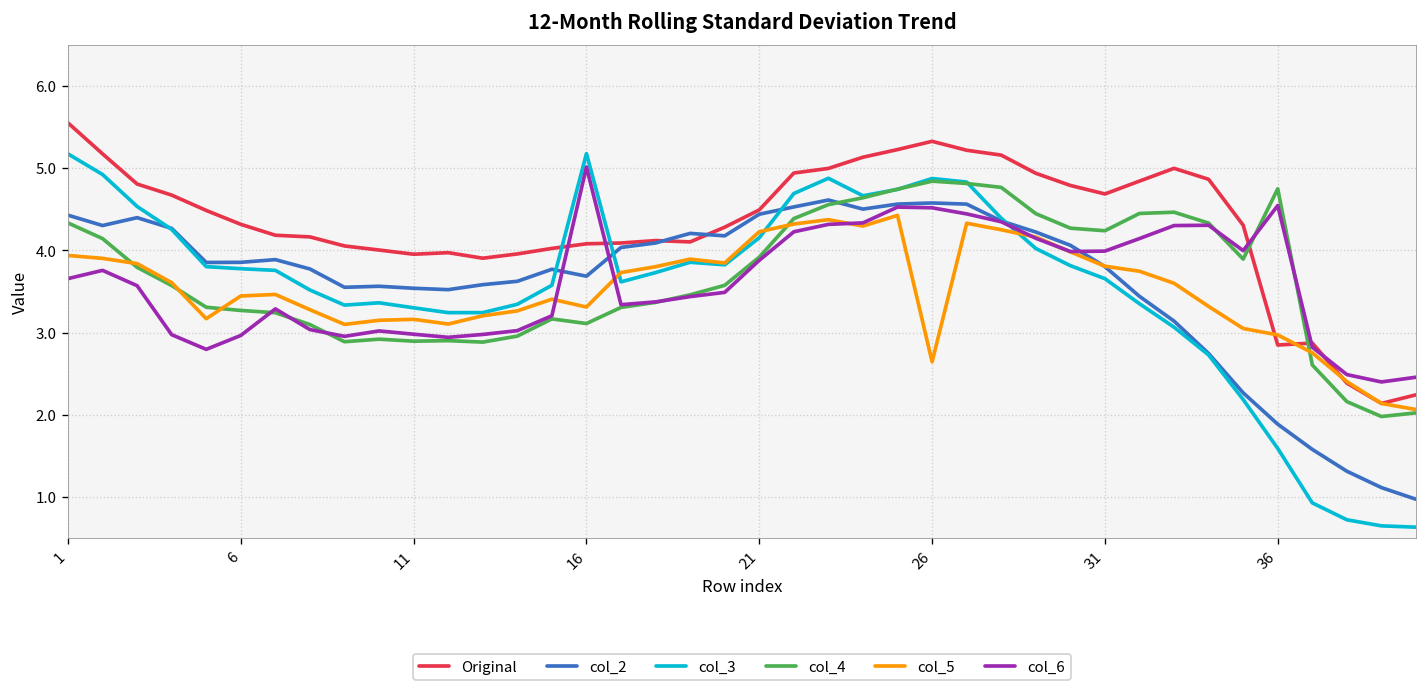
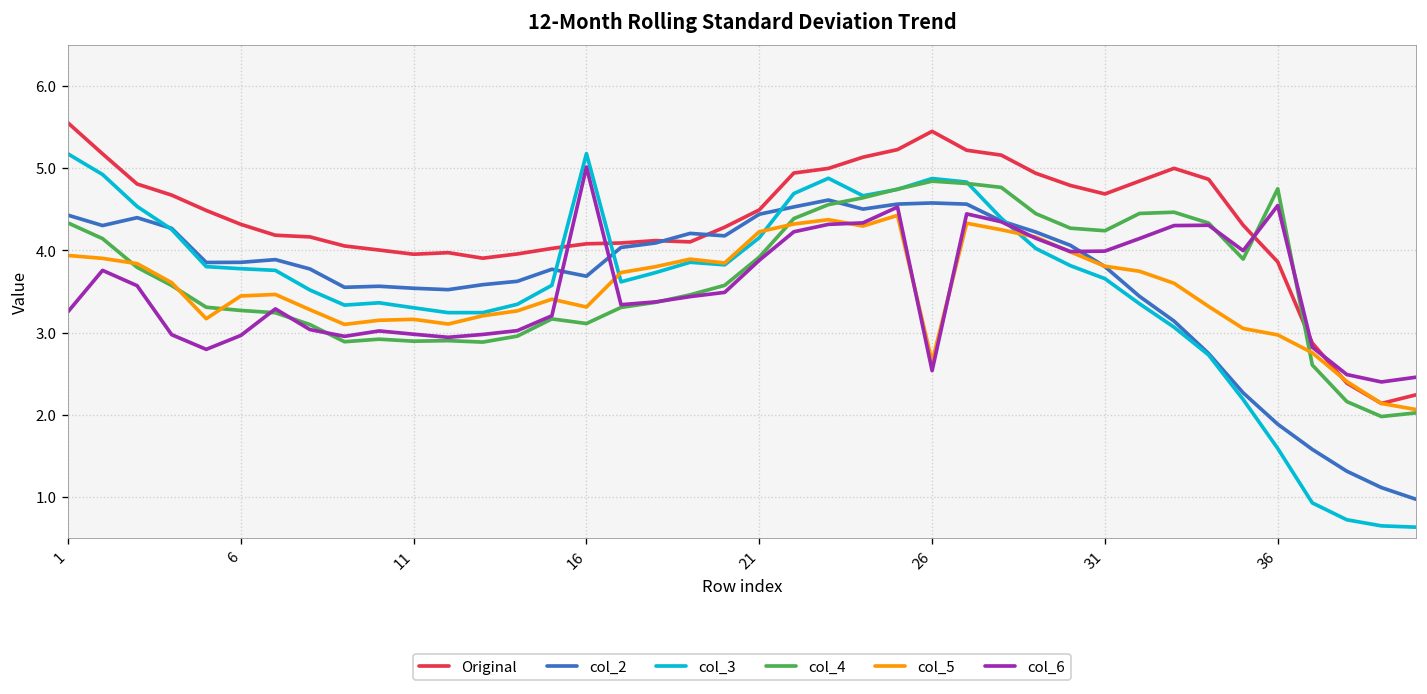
col_6, 1: 3.7 -> 3.3
Original, 26: 5.3 -> 5.4
col_6, 26: 4.5 -> 2.5
Original, 36: 2.9 -> 3.9
